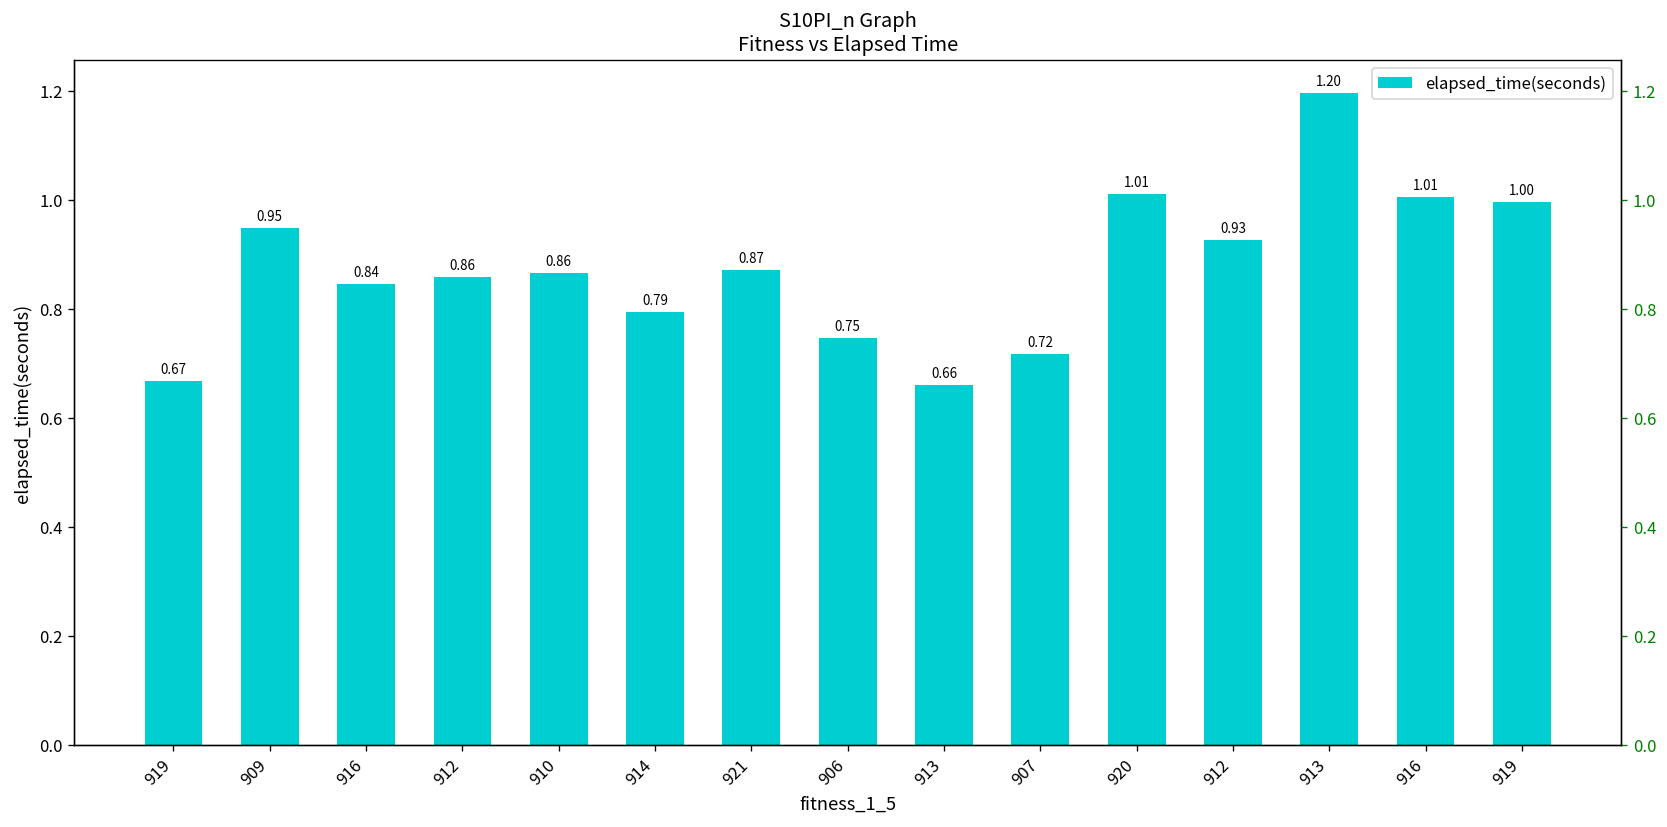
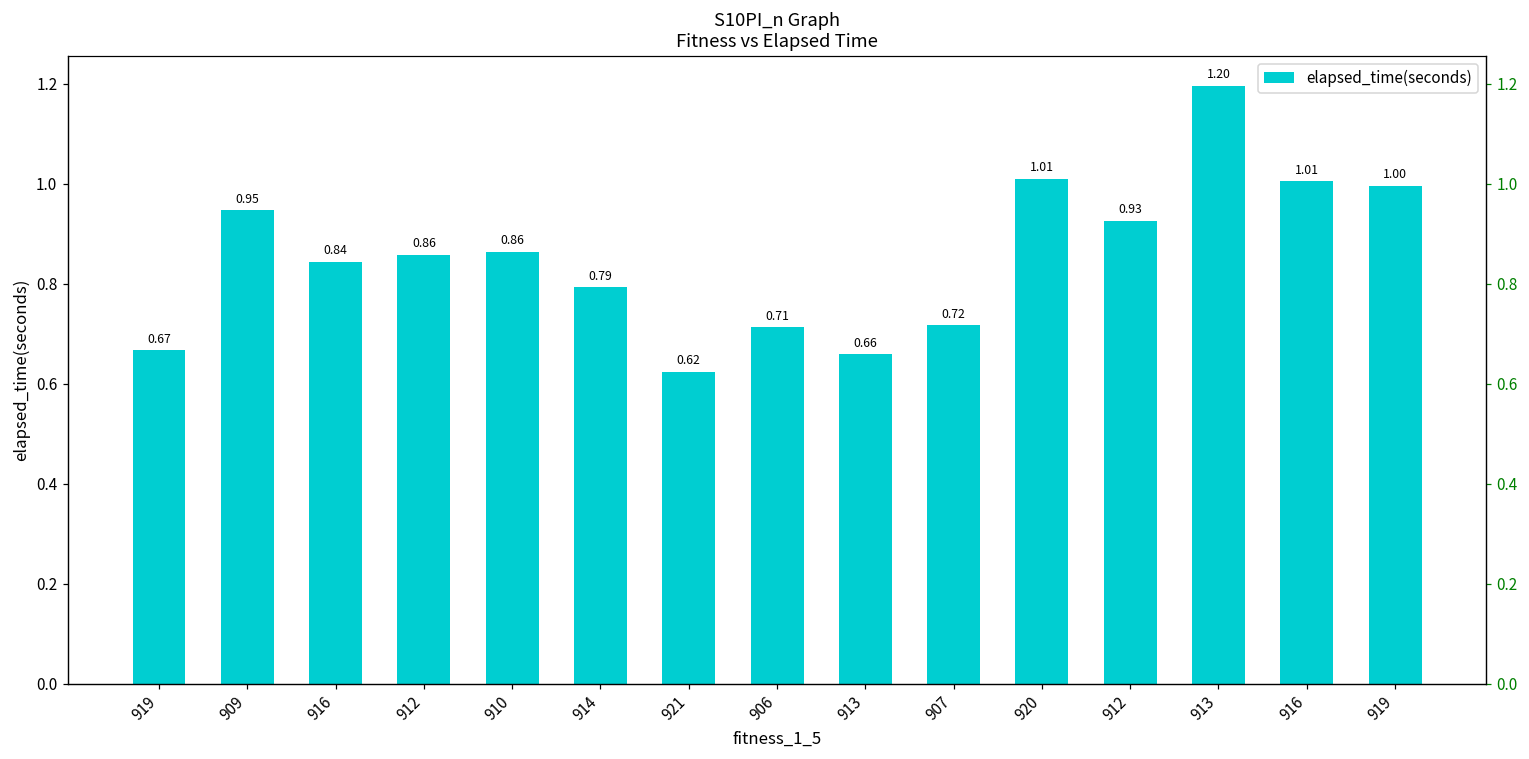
921: 0.87 -> 0.62
906: 0.75 -> 0.71
